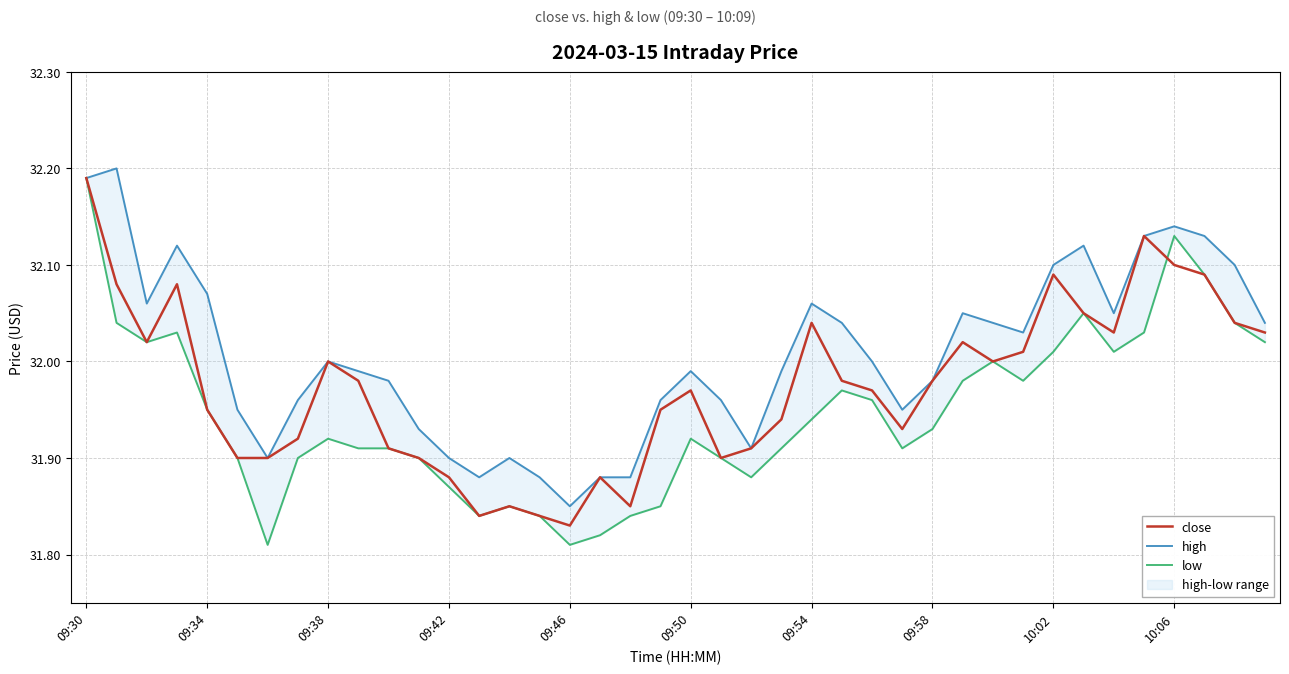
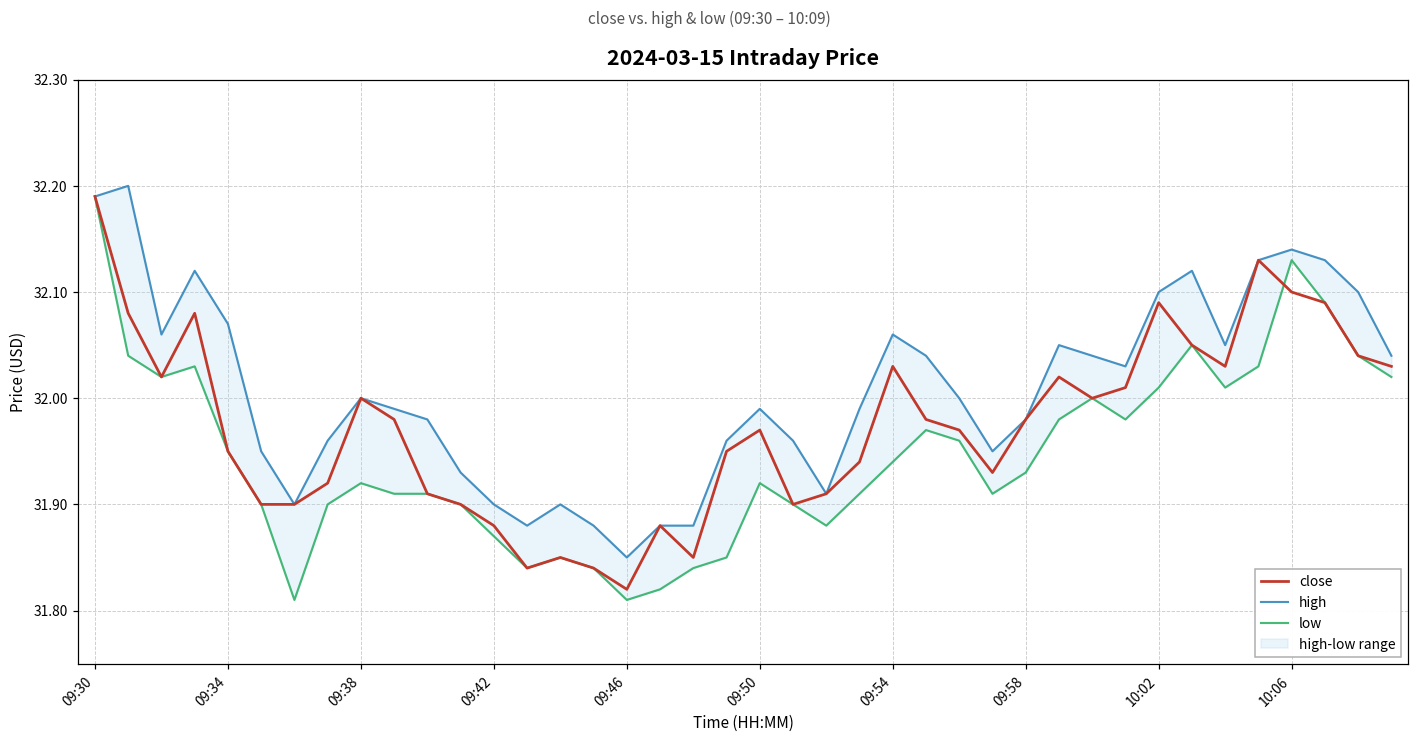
close, 09:46: 31.83 -> 31.82
close, 09:54: 32.04 -> 32.03
